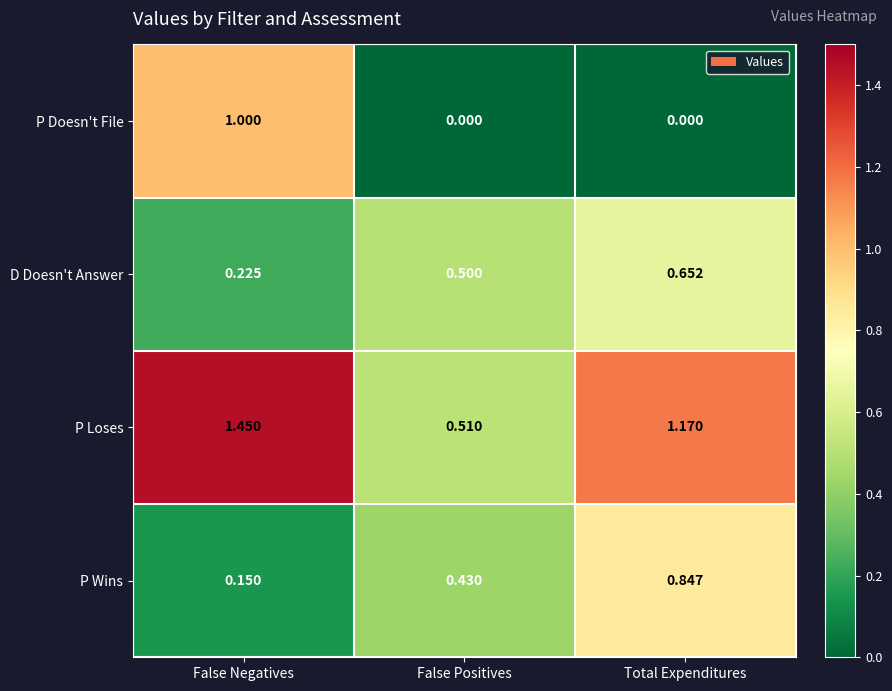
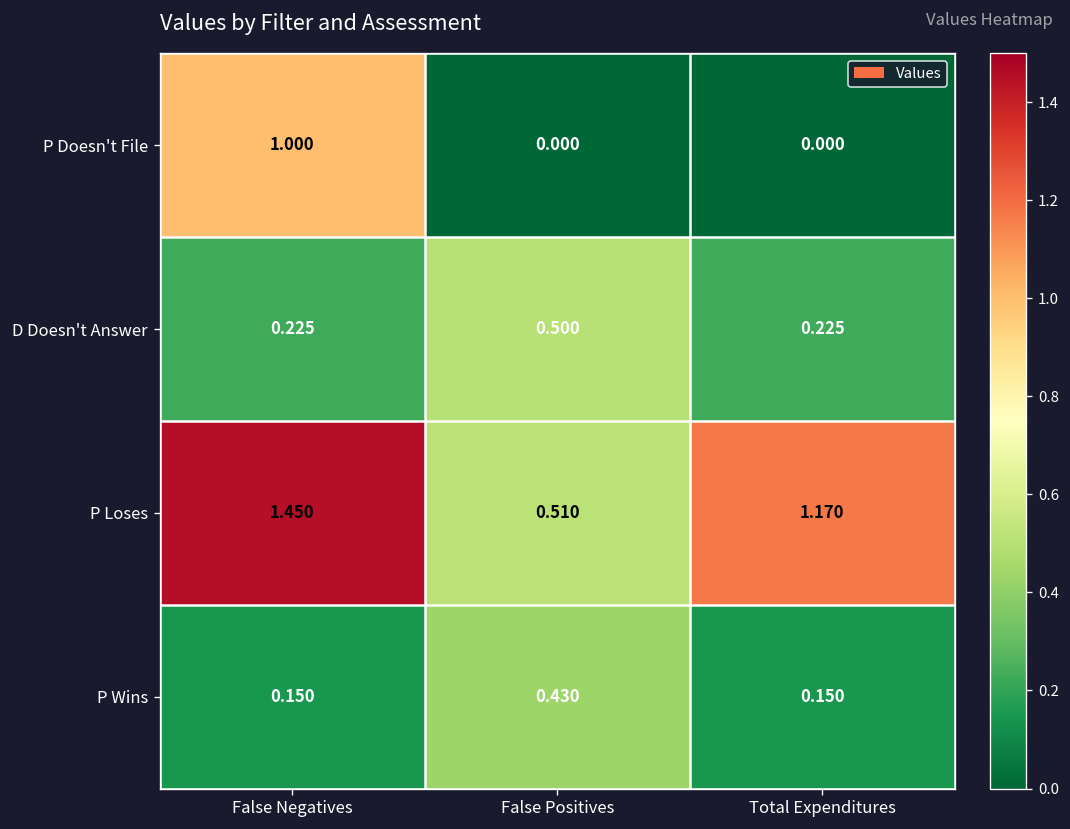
D Doesn't Answer, Total Expenditures: 0.652 -> 0.225
P Wins, Total Expenditures: 0.847 -> 0.150
